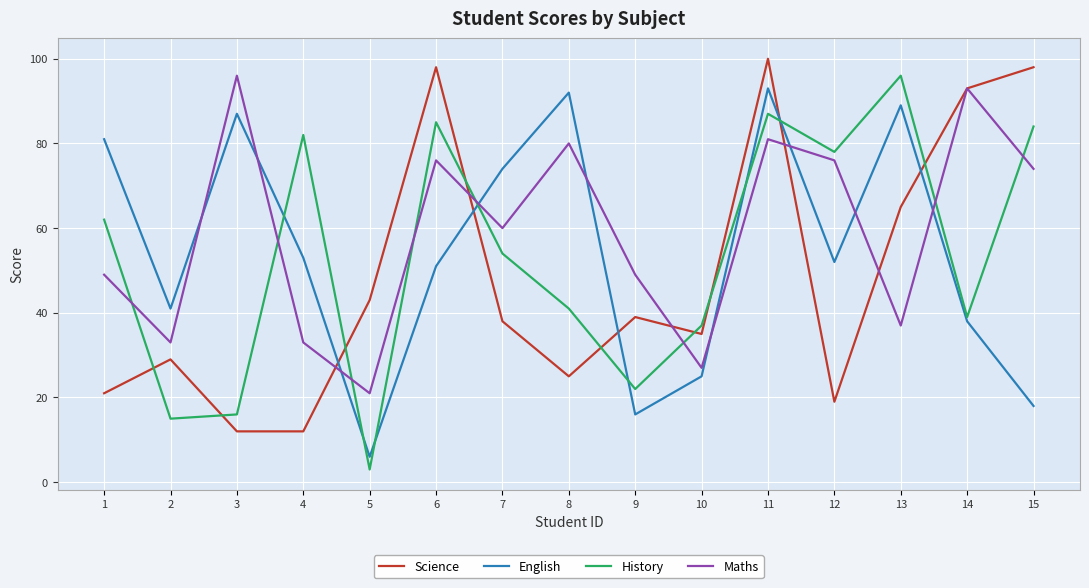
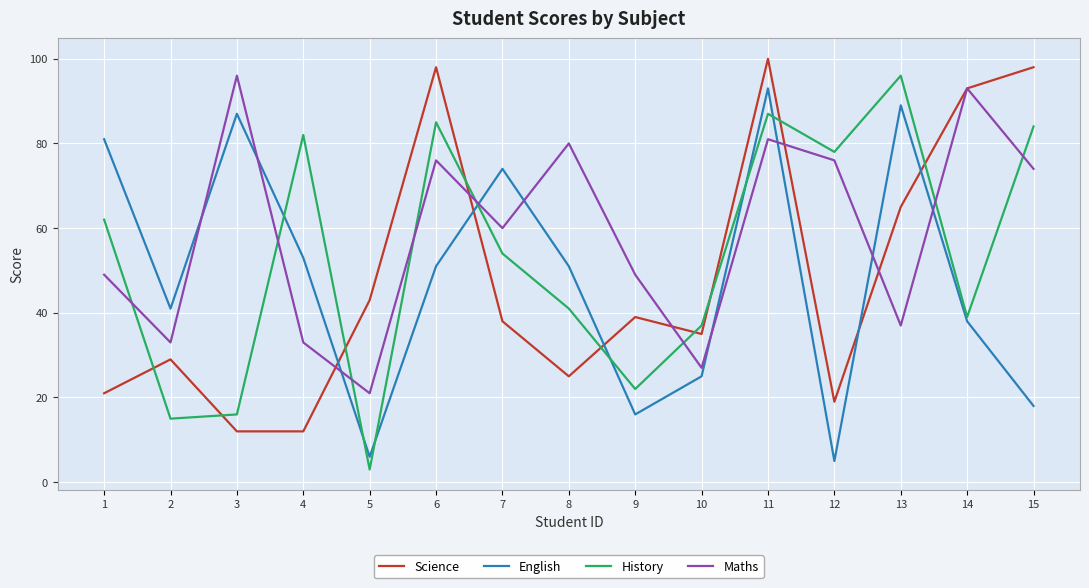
English, 8: 92 -> 51
English, 12: 52 -> 5
